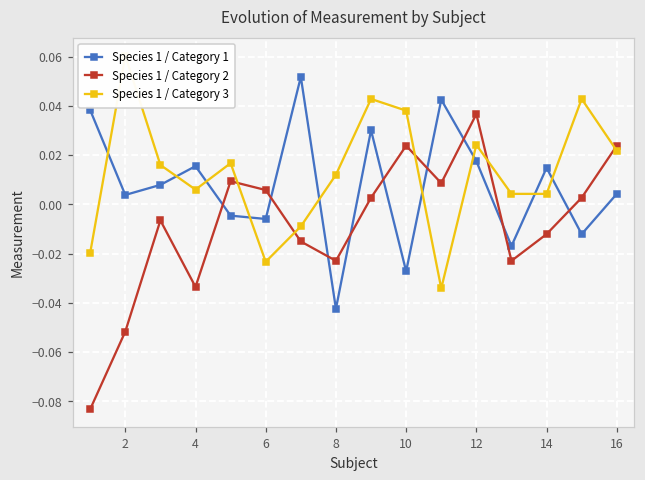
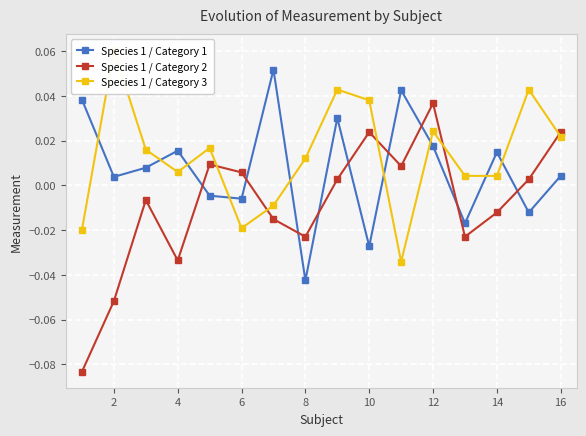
Species 1 / Category 3, 6: -0.023 -> -0.019
